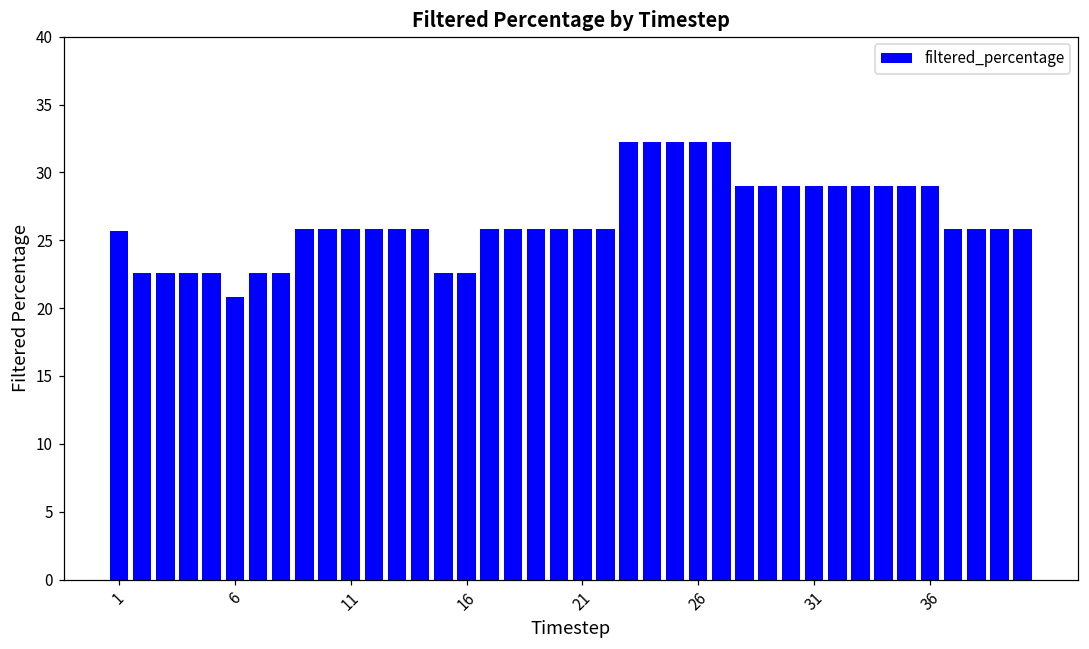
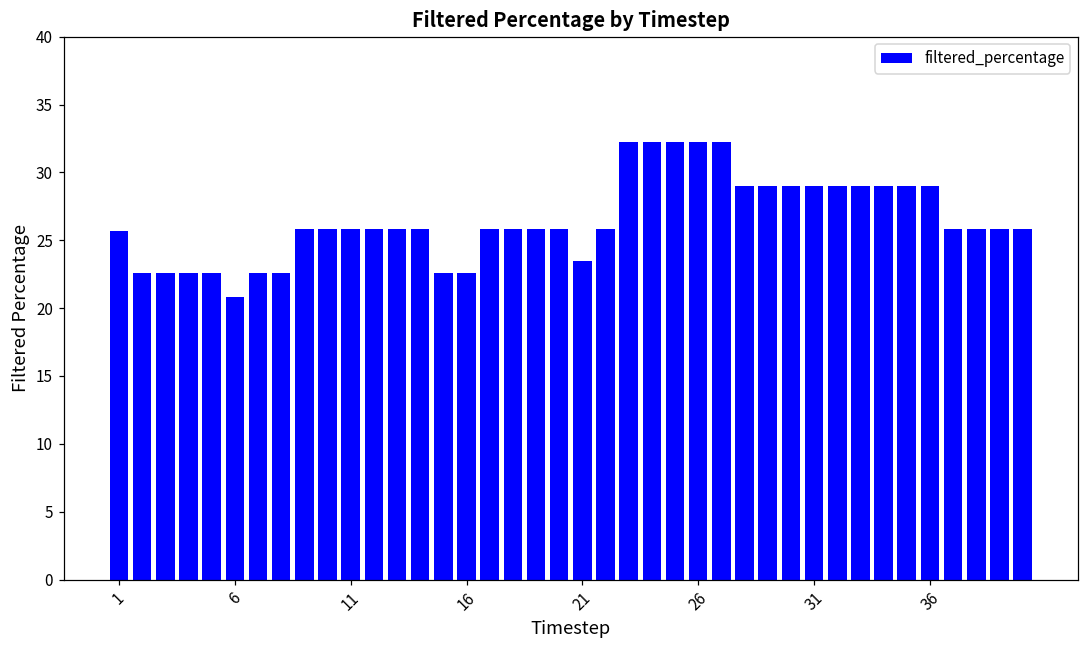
21: 25.8 -> 23.5
